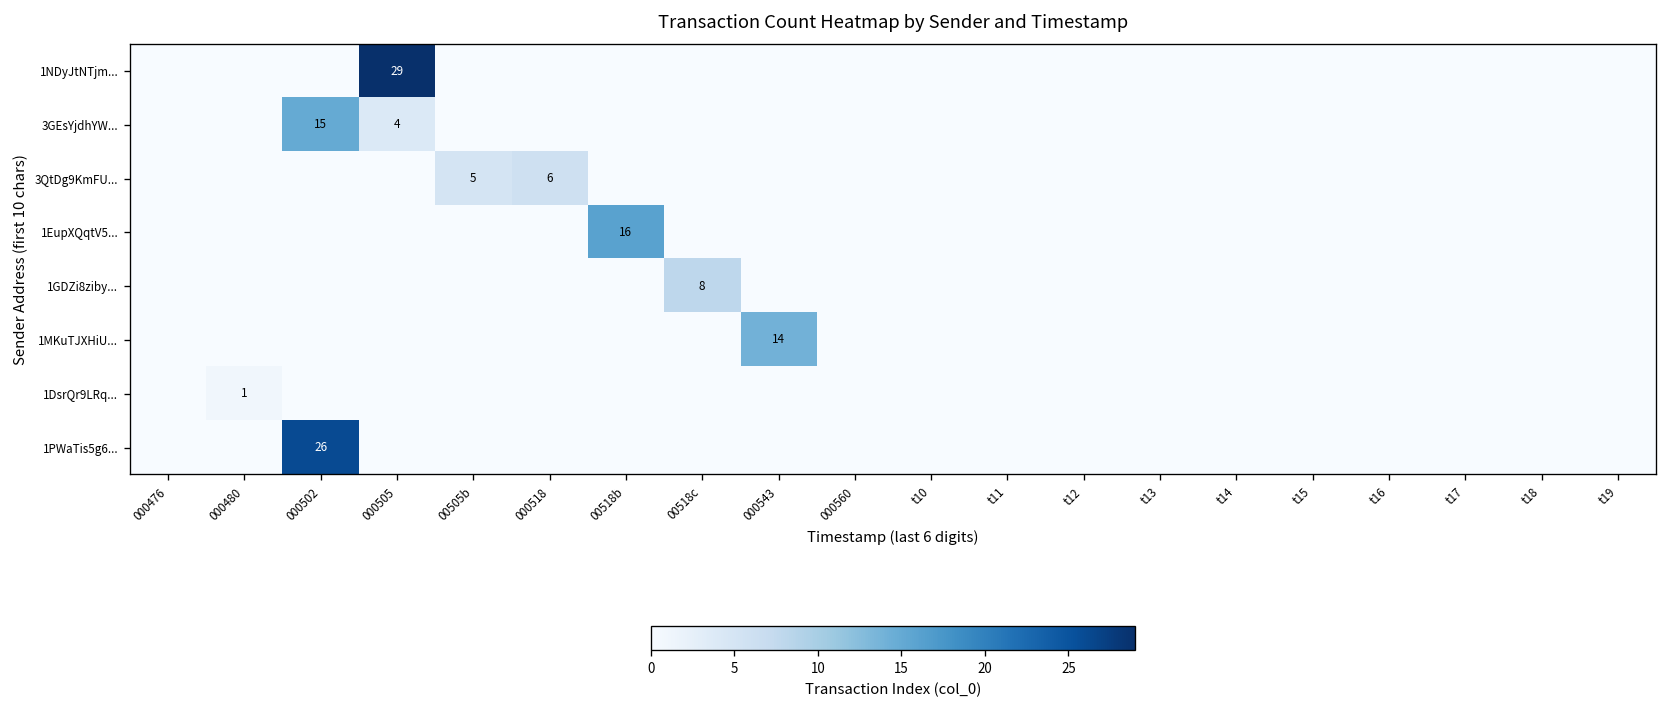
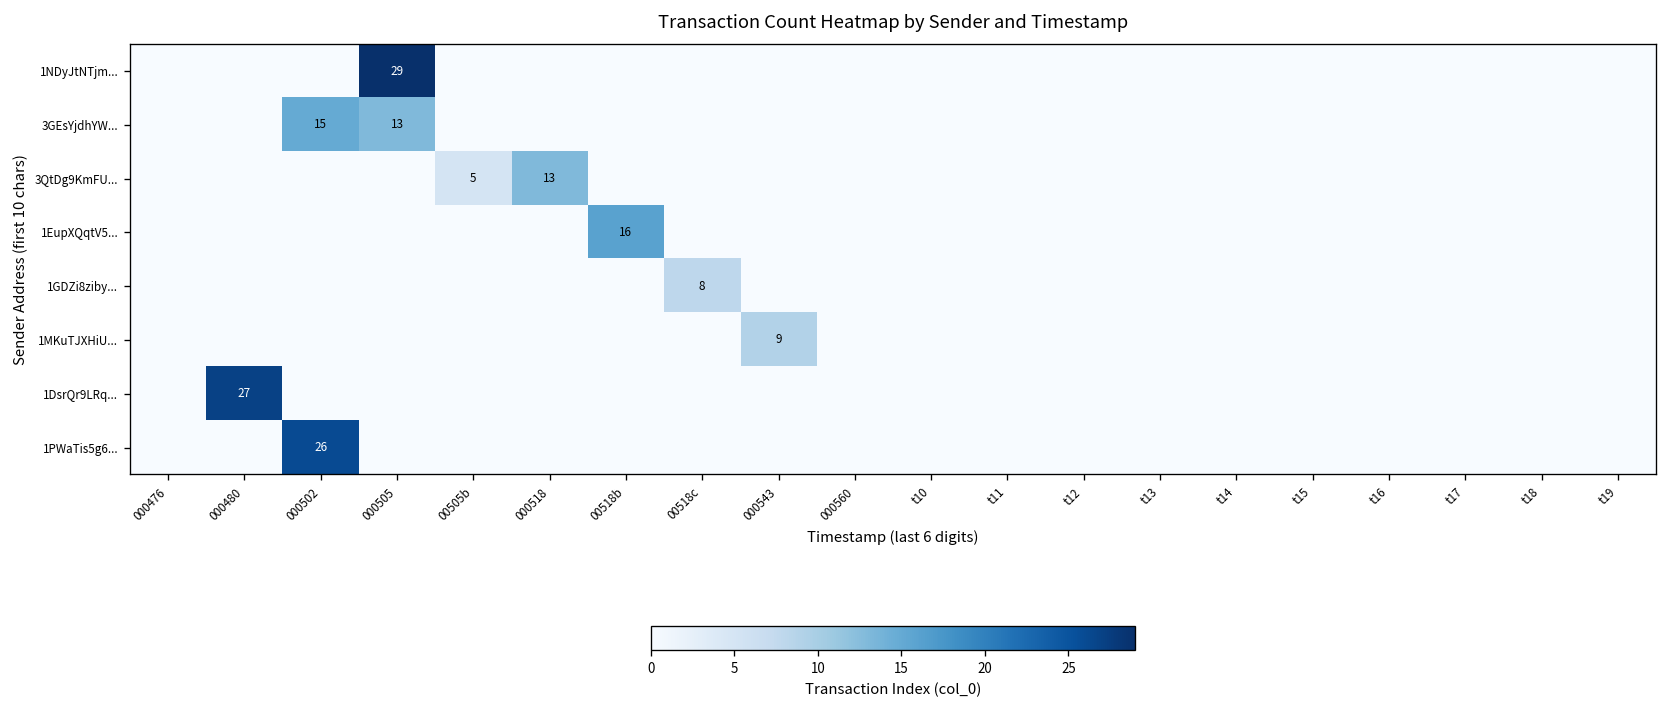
3GEsYjdhYW..., 000505: 4 -> 13
3QtDg9KmFU..., 000518: 6 -> 13
1MKuTJXHiU..., 000543: 14 -> 9
1DsrQr9LRq..., 000480: 1 -> 27
